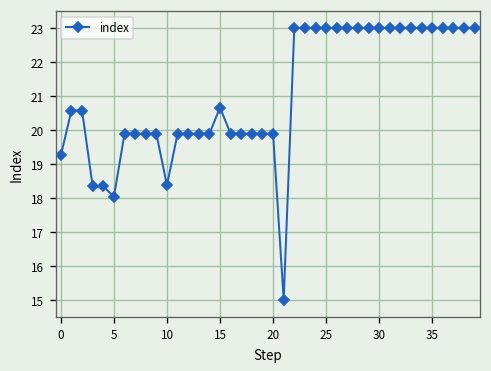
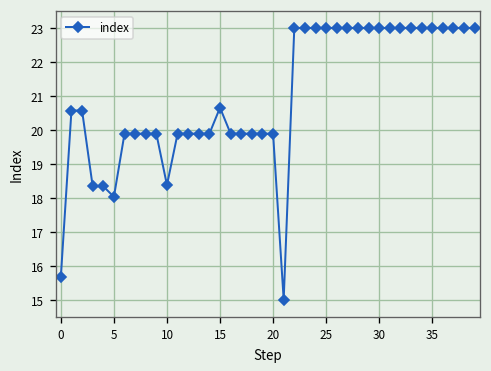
0: 19.2 -> 15.7
